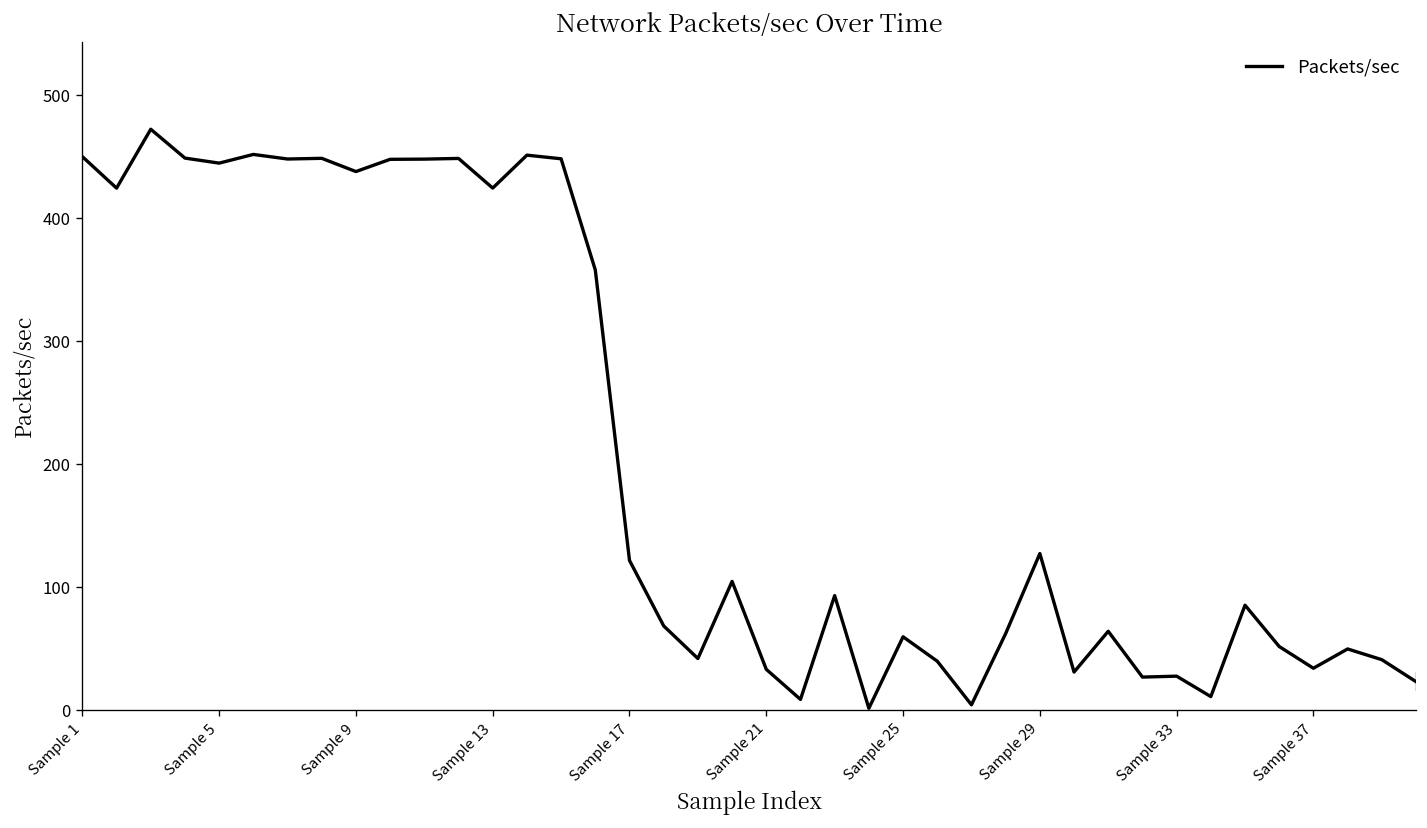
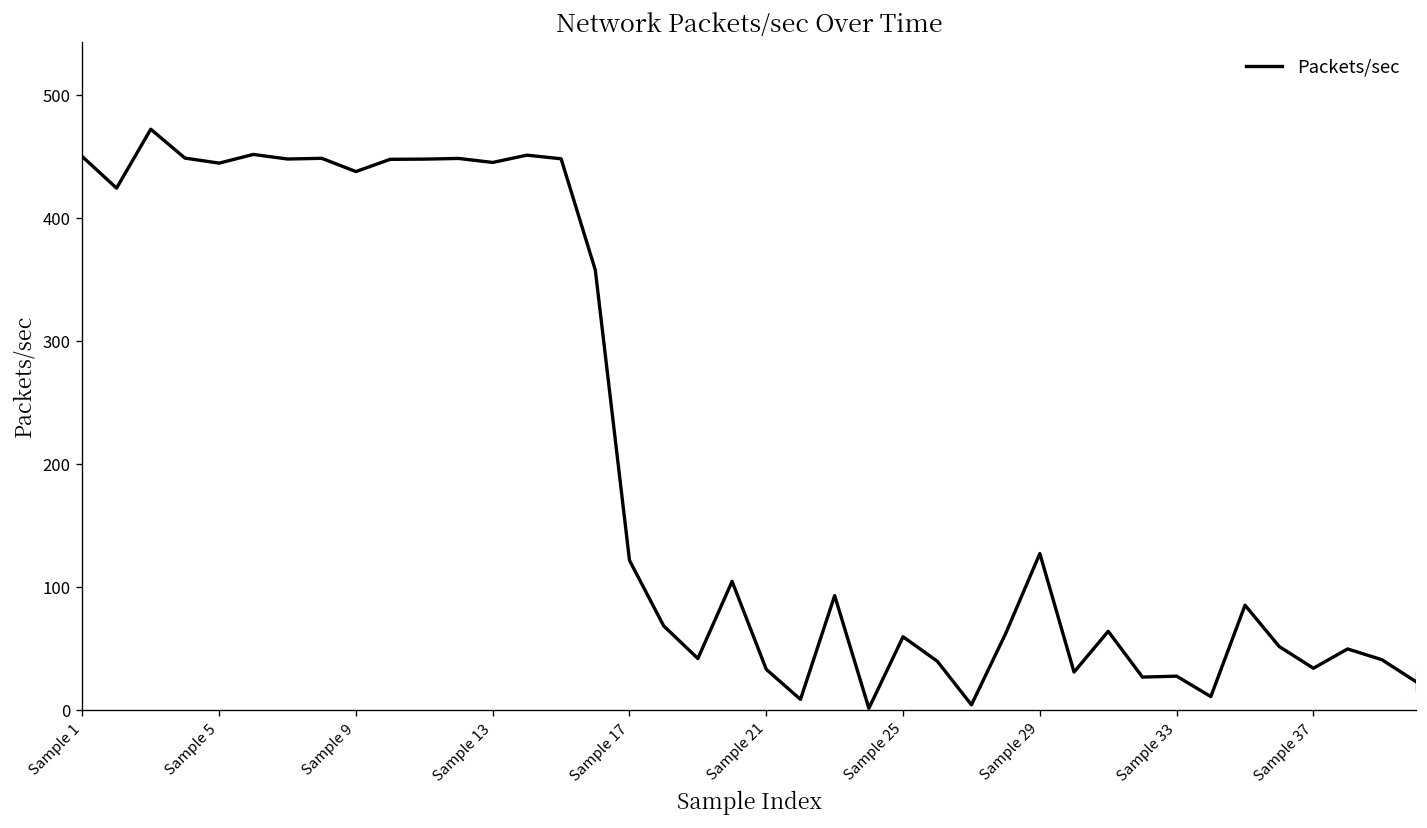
Sample 13: 425 -> 445
